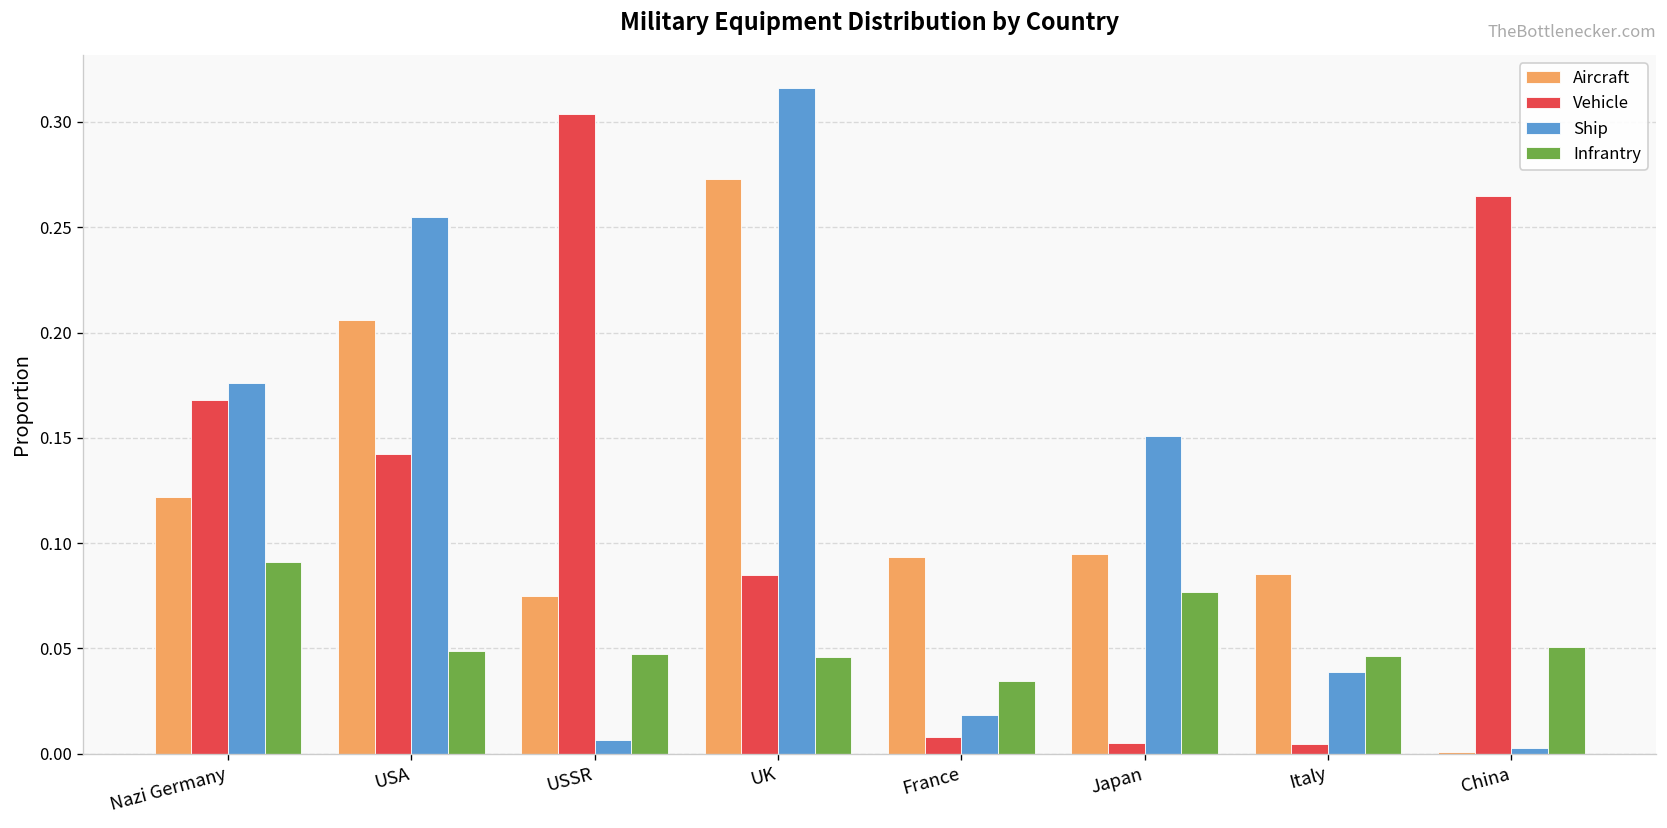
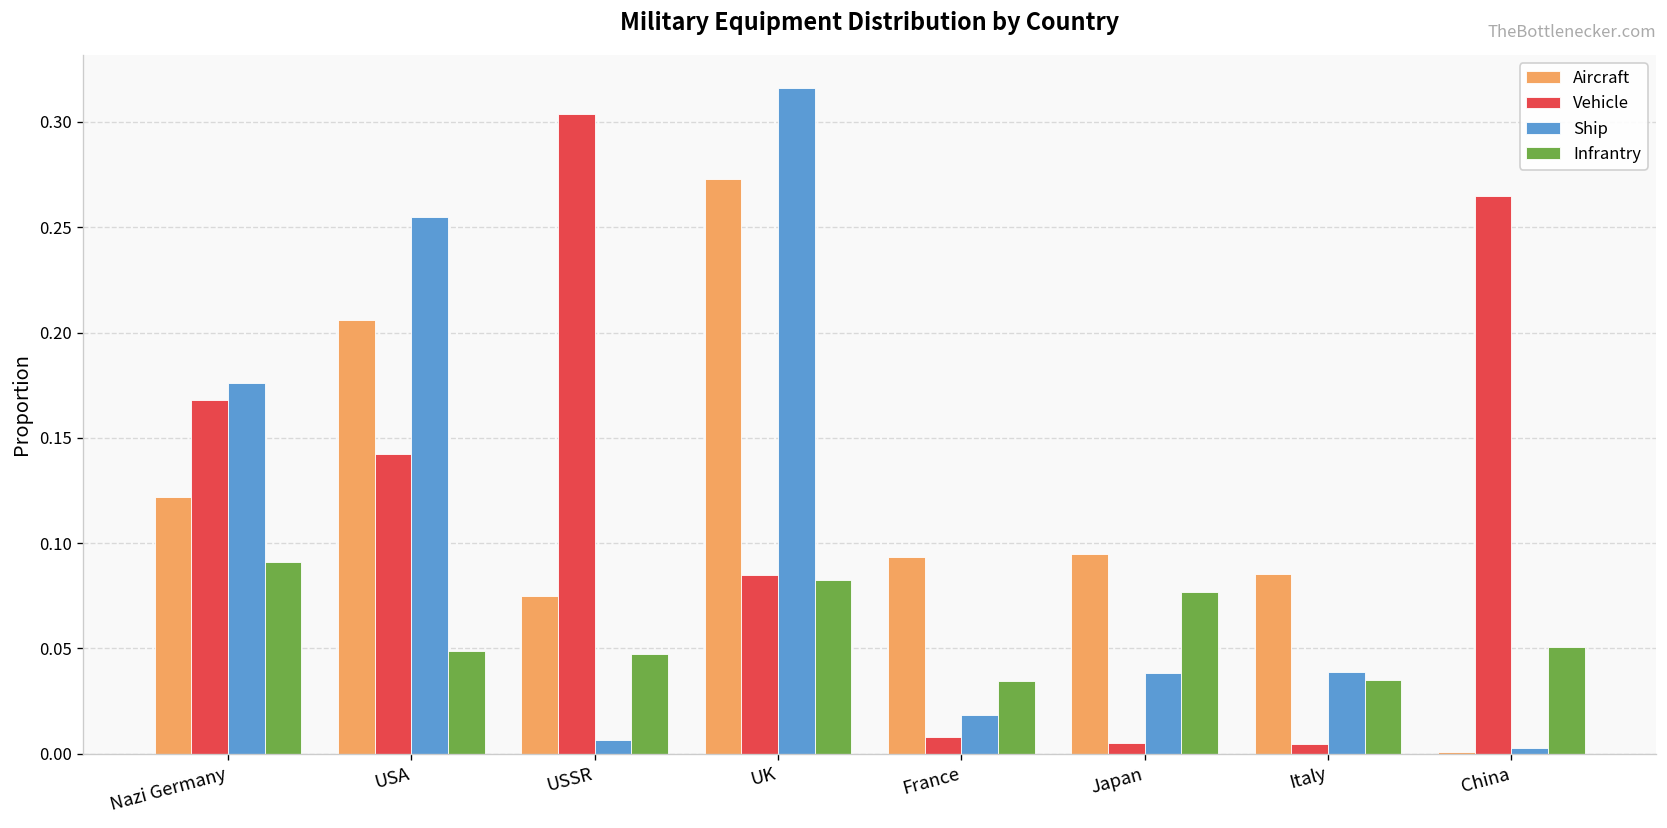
Infrantry, UK: 0.046 -> 0.083
Ship, Japan: 0.151 -> 0.038
Infrantry, Italy: 0.046 -> 0.035
